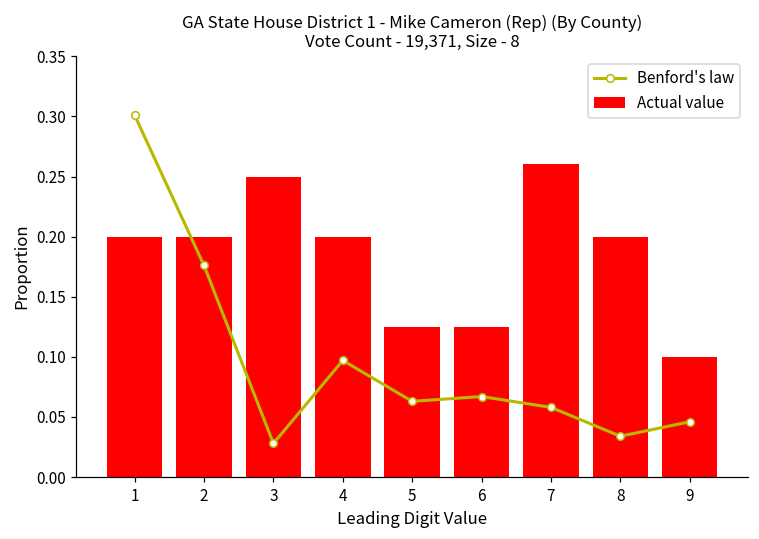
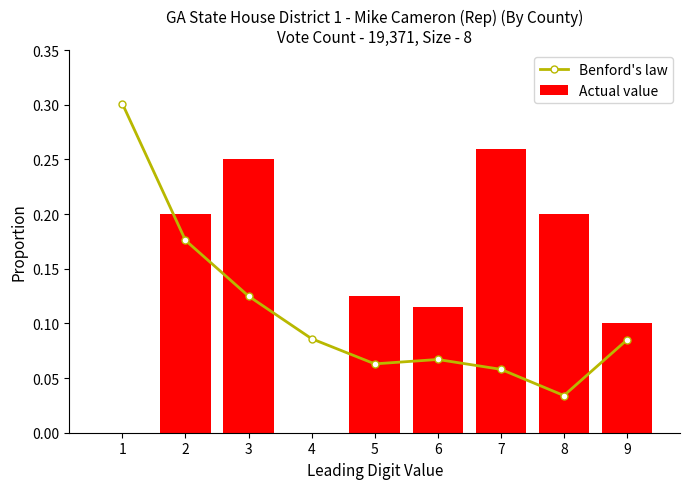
Actual value, 1: 0.2 -> 0.0
Benford's law, 3: 0.028 -> 0.125
Benford's law, 4: 0.097 -> 0.086
Actual value, 4: 0.2 -> 0.0
Actual value, 6: 0.125 -> 0.115
Benford's law, 9: 0.046 -> 0.085
